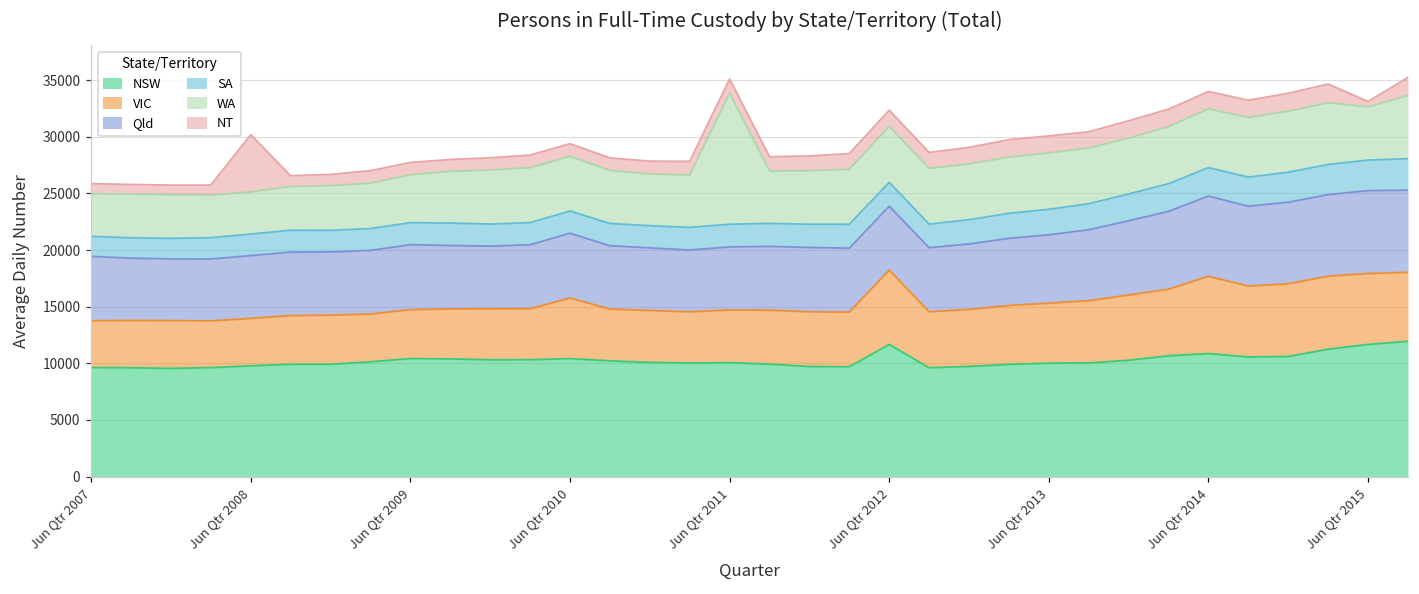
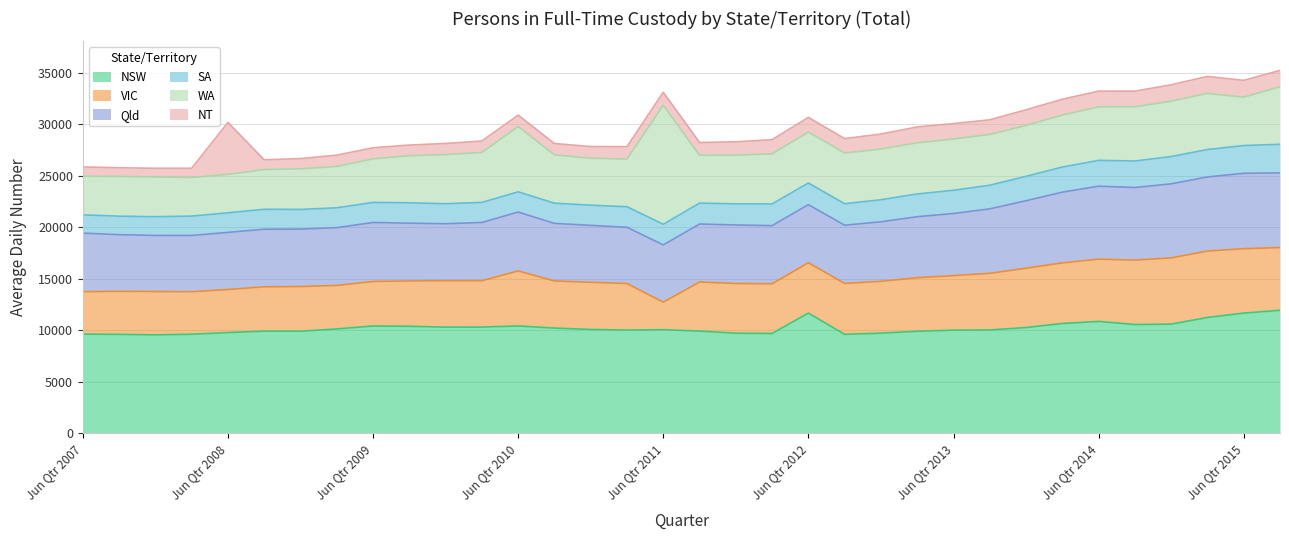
WA, Jun Qtr 2010: 4800 -> 6300
VIC, Jun Qtr 2011: 4700 -> 2700
VIC, Jun Qtr 2012: 6600 -> 4900
VIC, Jun Qtr 2014: 6800 -> 6100
NT, Jun Qtr 2015: 500 -> 1600
